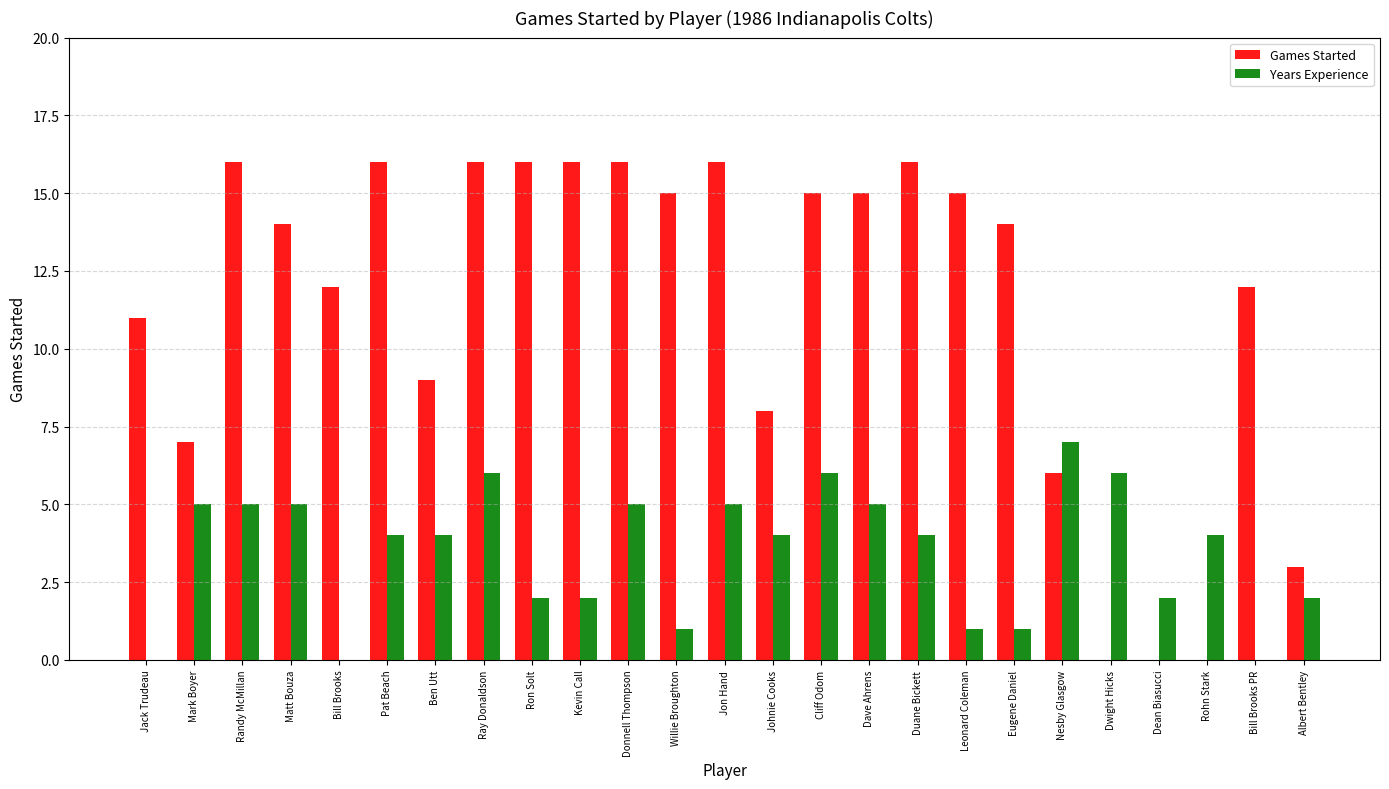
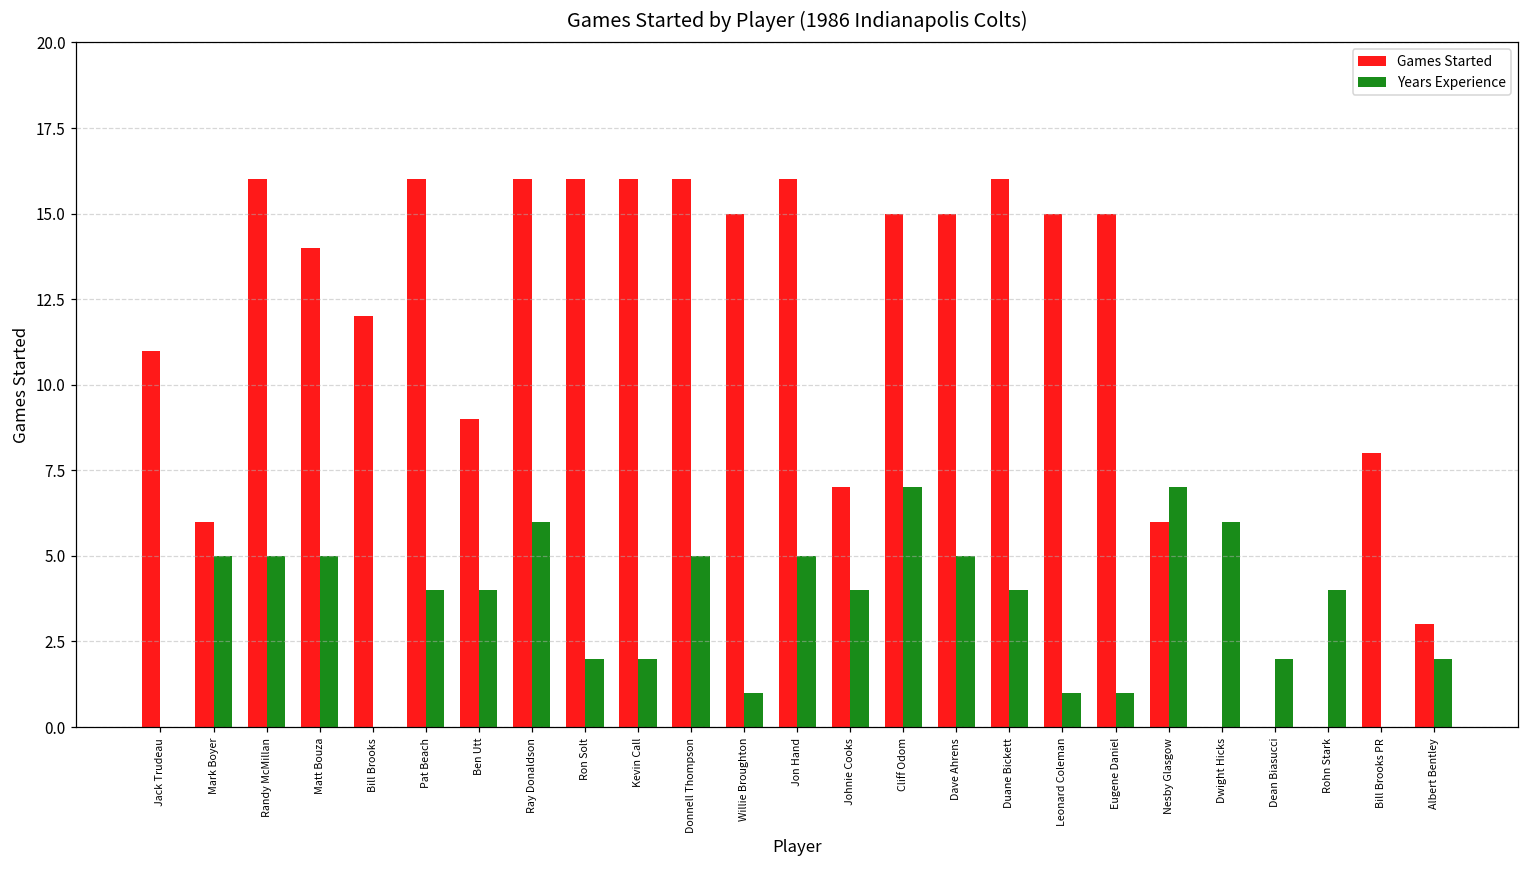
Games Started, Mark Boyer: 7 -> 6
Games Started, Johnie Cooks: 8 -> 7
Years Experience, Cliff Odom: 6 -> 7
Games Started, Eugene Daniel: 14 -> 15
Games Started, Bill Brooks PR: 12 -> 8
